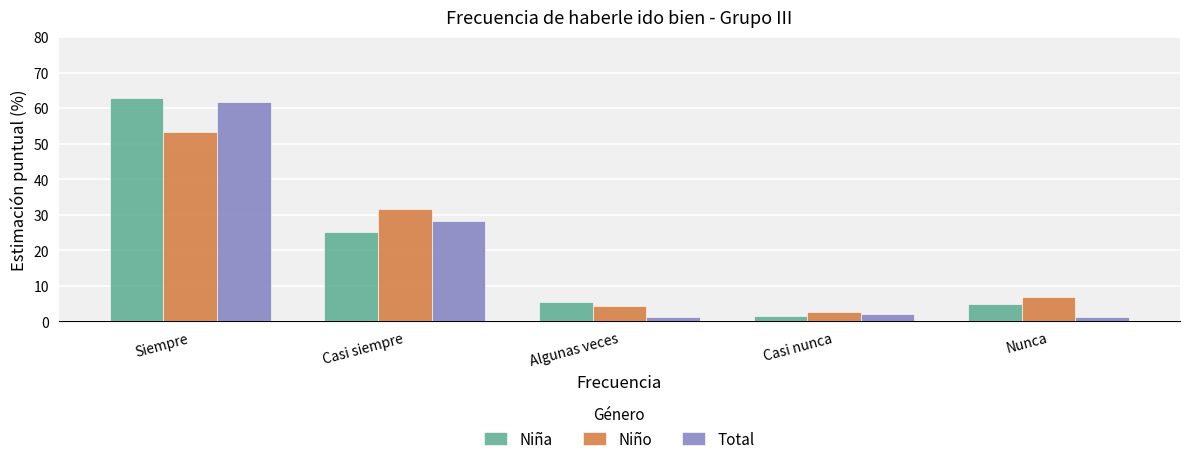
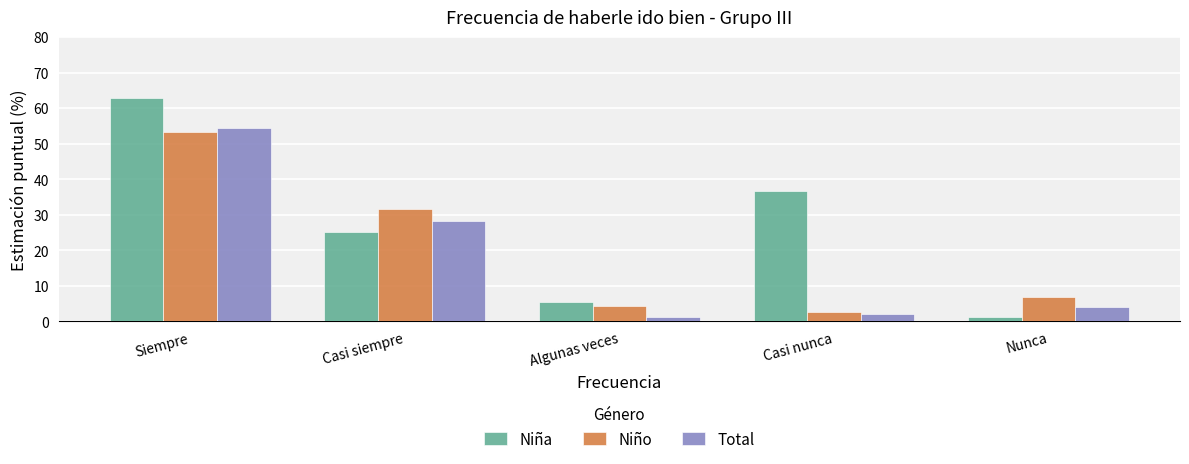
Total, Siempre: 62 -> 54
Niña, Casi nunca: 2 -> 37
Niña, Nunca: 5 -> 1
Total, Nunca: 1 -> 4
